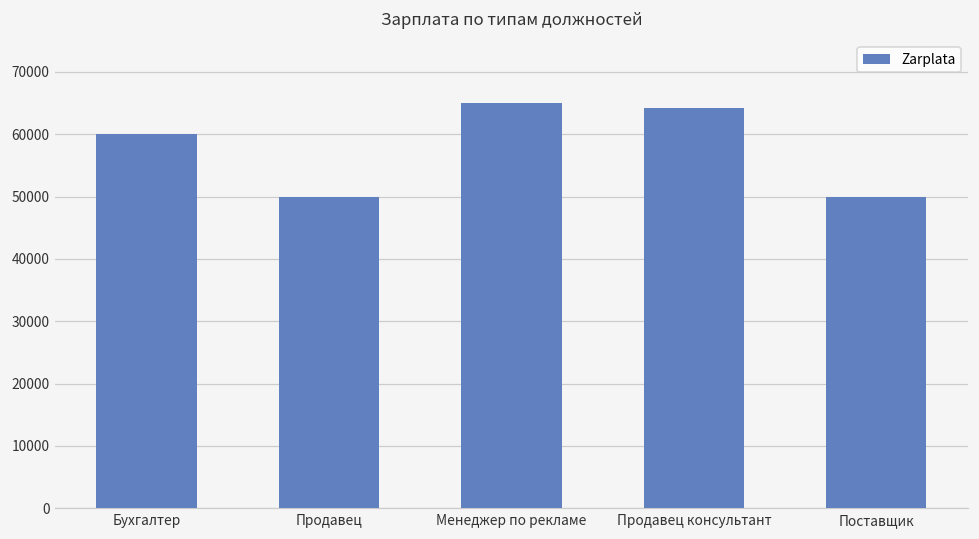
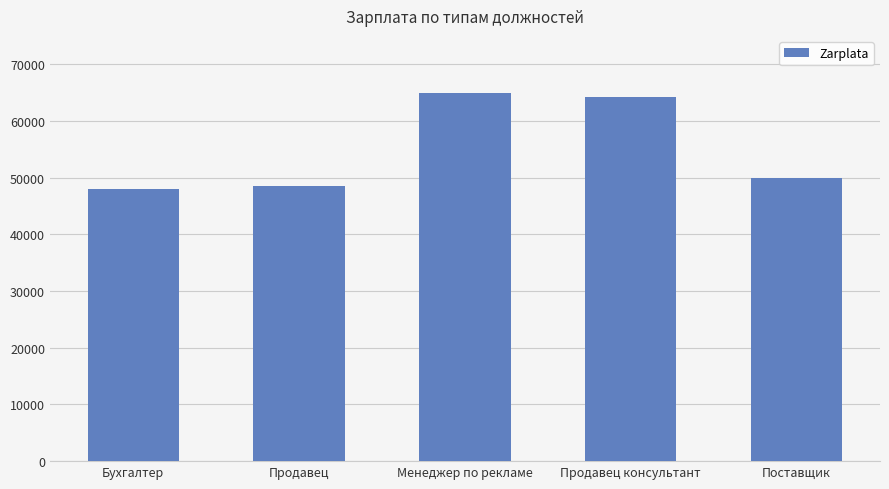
Бухгалтер: 60000 -> 48000
Продавец: 50000 -> 49000
